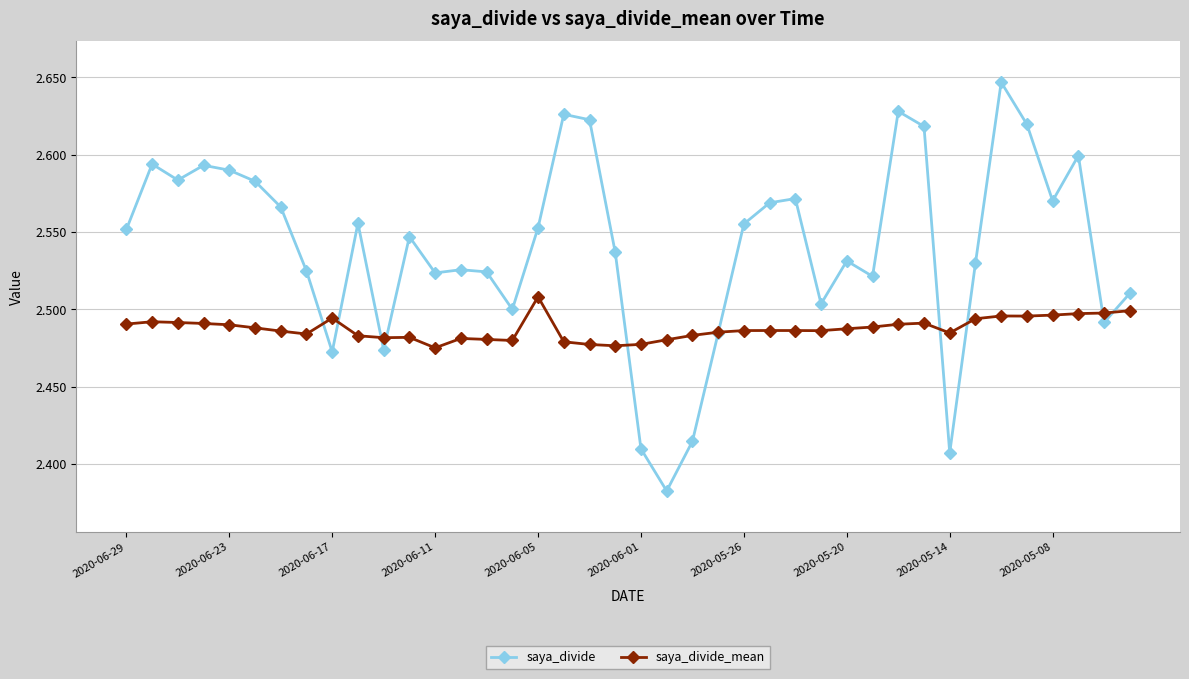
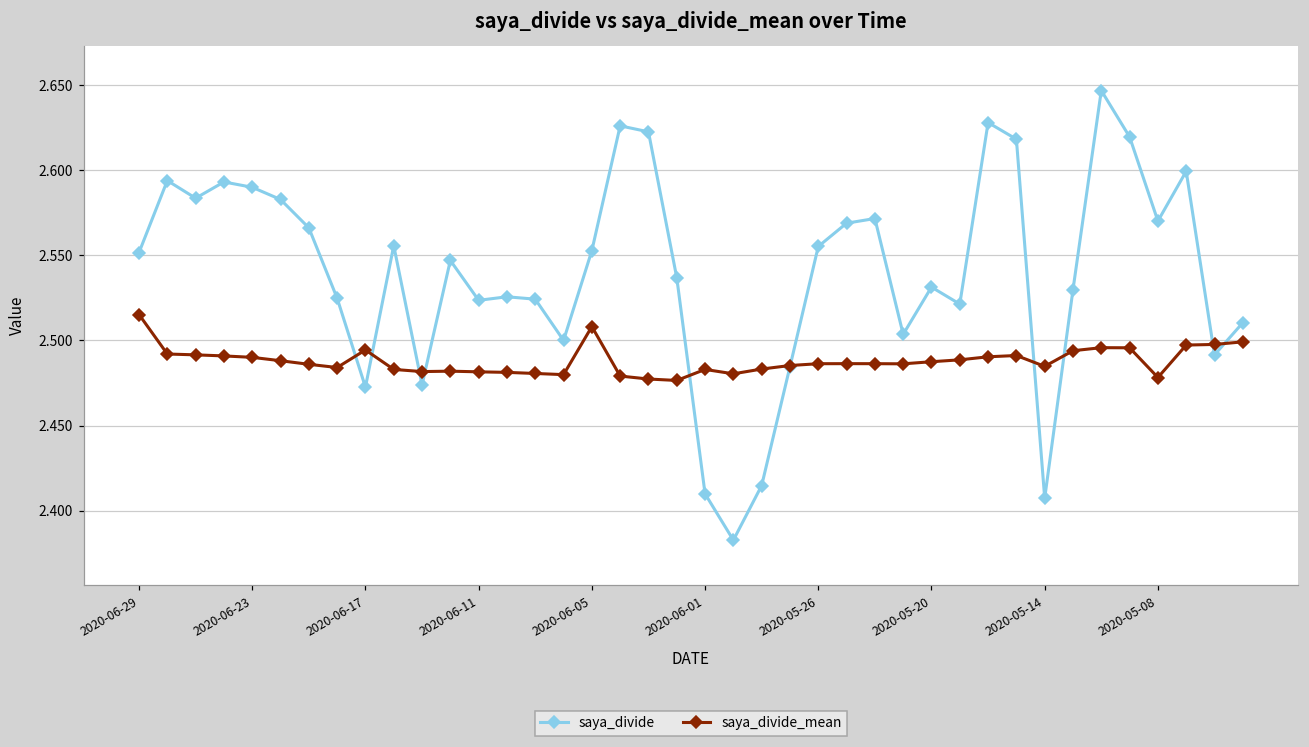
saya_divide_mean, 2020-06-29: 2.491 -> 2.515
saya_divide_mean, 2020-06-11: 2.475 -> 2.482
saya_divide_mean, 2020-06-01: 2.477 -> 2.483
saya_divide_mean, 2020-05-08: 2.496 -> 2.478
